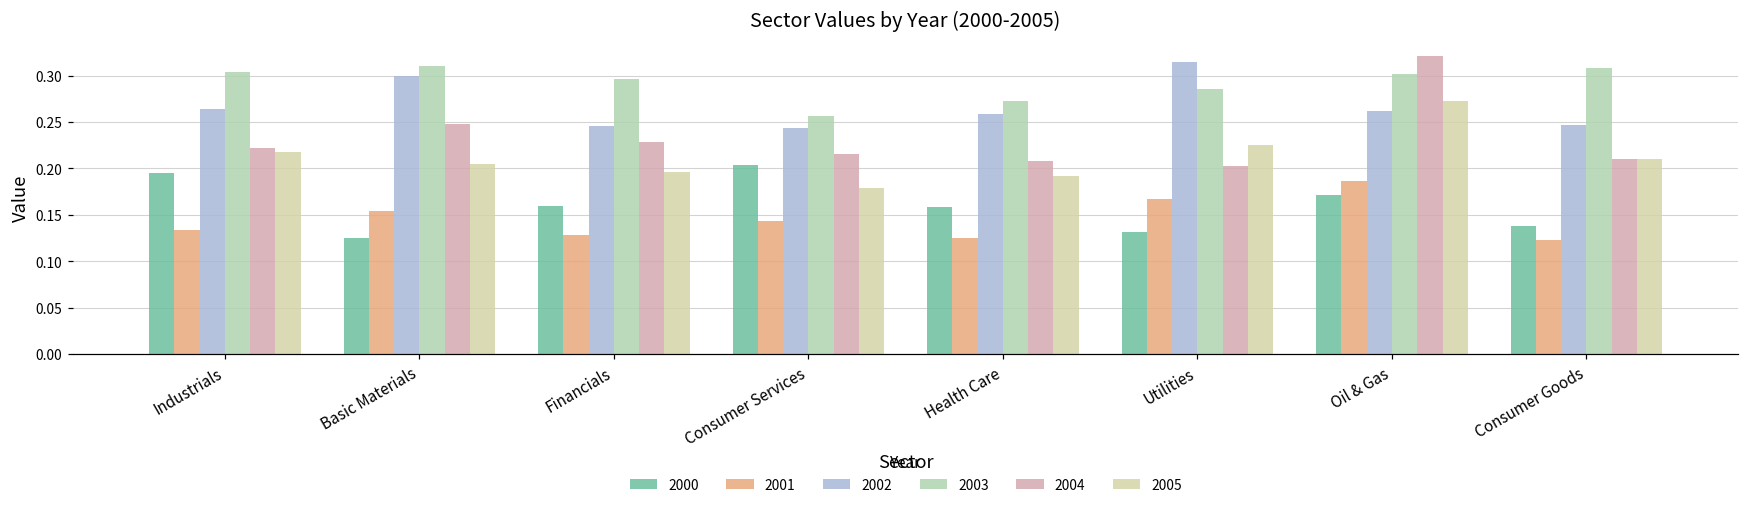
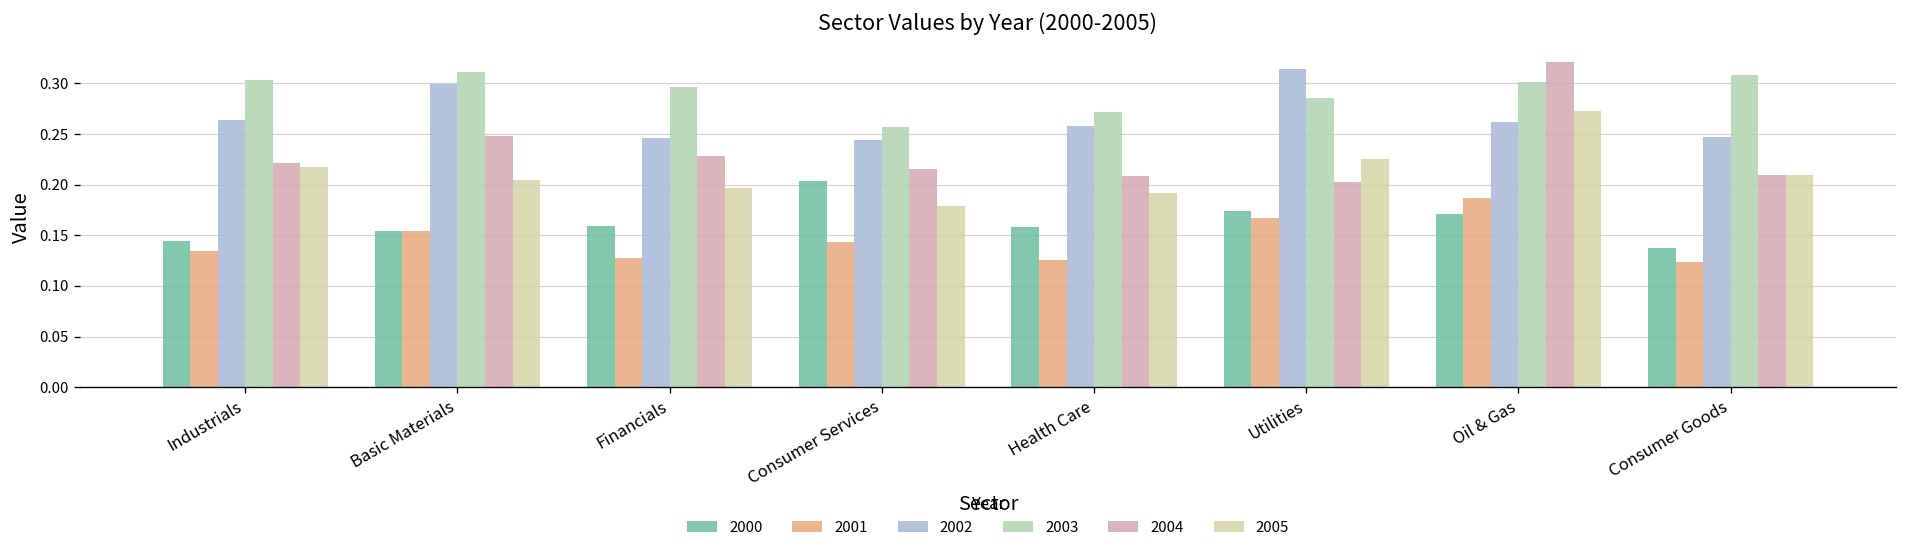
2000, Industrials: 0.19 -> 0.14
2000, Basic Materials: 0.12 -> 0.15
2000, Utilities: 0.13 -> 0.17
